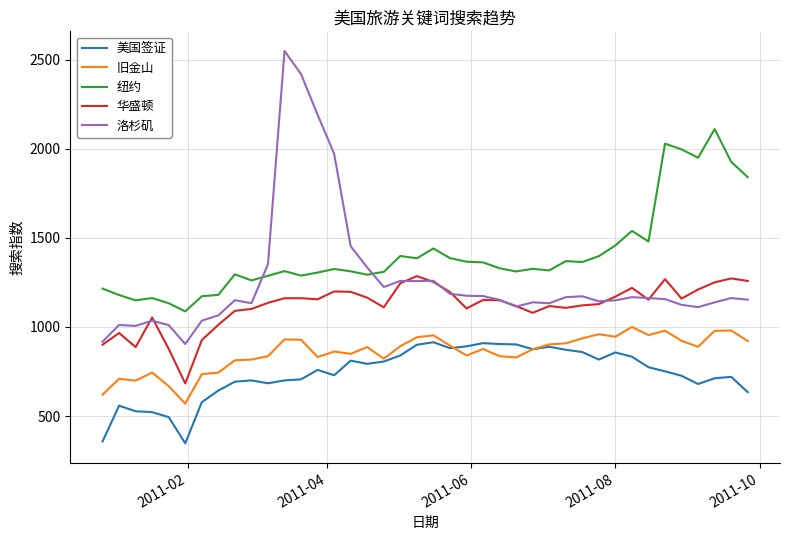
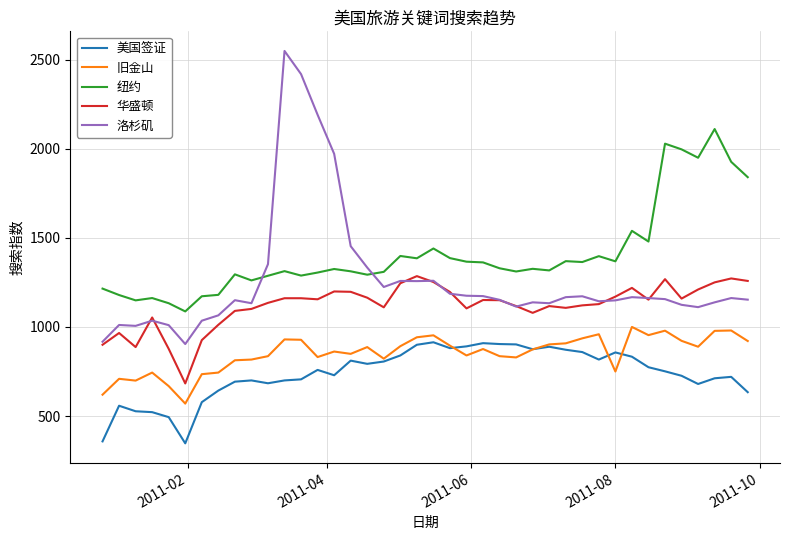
旧金山, 2011-08: 950 -> 750
纽约, 2011-08: 1460 -> 1370
